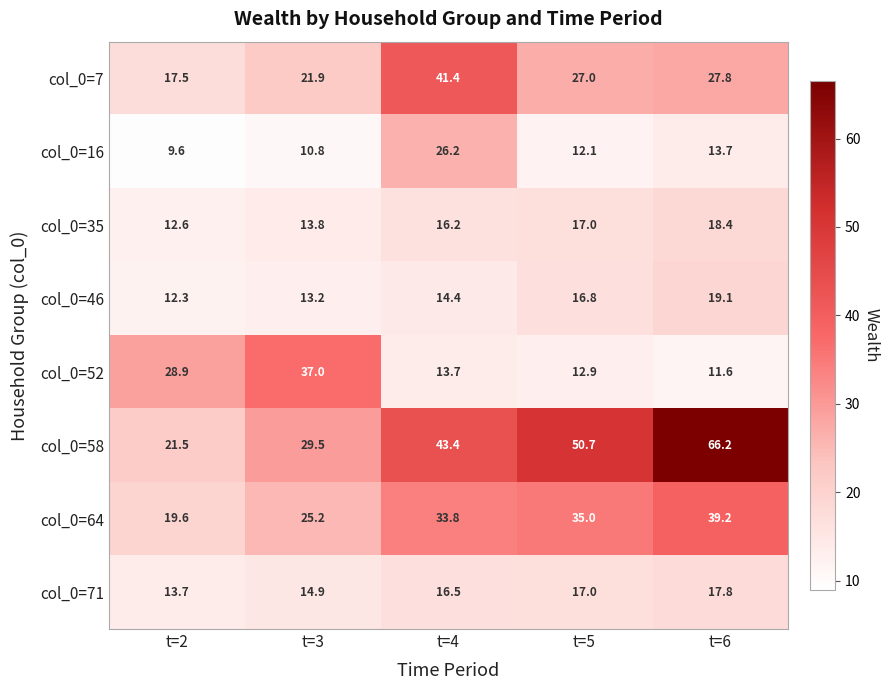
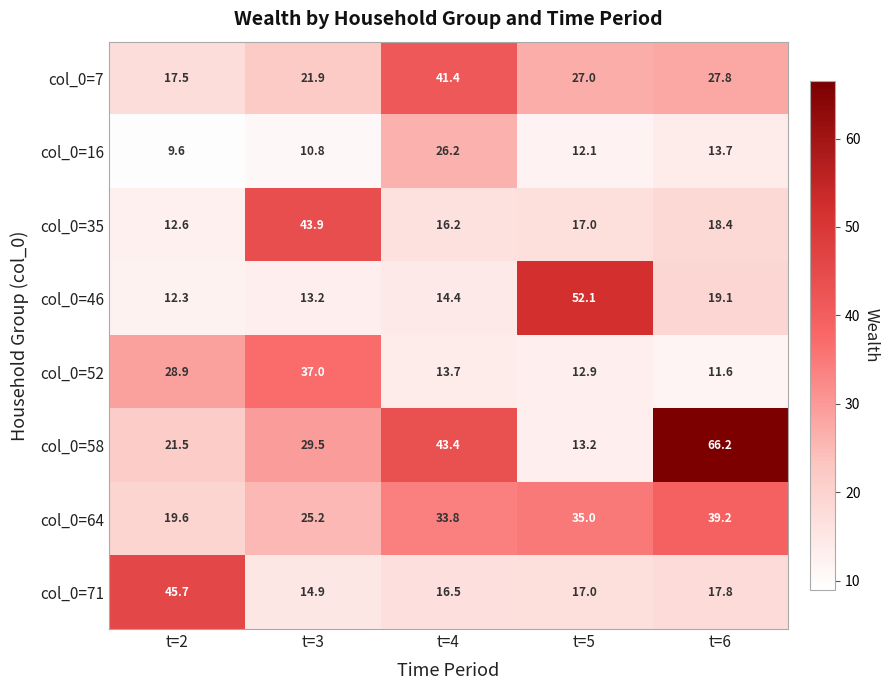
col_0=35, t=3: 13.8 -> 43.9
col_0=46, t=5: 16.8 -> 52.1
col_0=58, t=5: 50.7 -> 13.2
col_0=71, t=2: 13.7 -> 45.7
